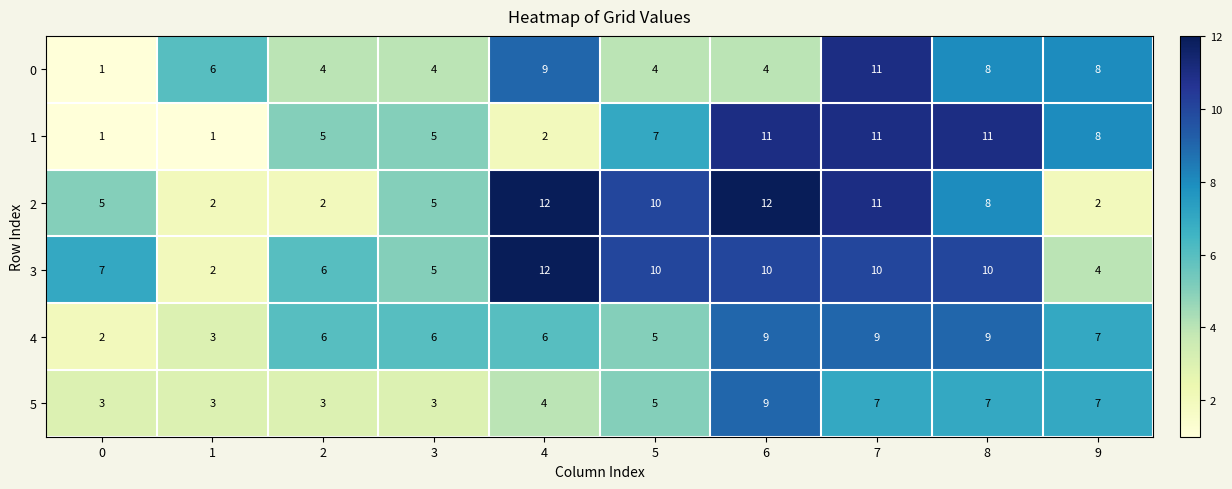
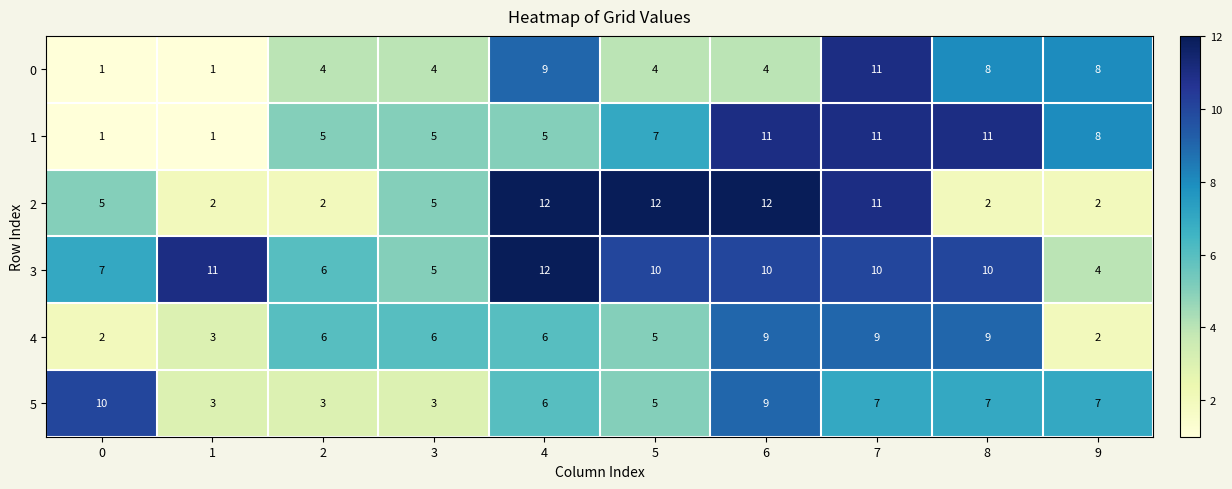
0, 1: 6 -> 1
1, 4: 2 -> 5
2, 5: 10 -> 12
2, 8: 8 -> 2
3, 1: 2 -> 11
4, 9: 7 -> 2
5, 0: 3 -> 10
5, 4: 4 -> 6
